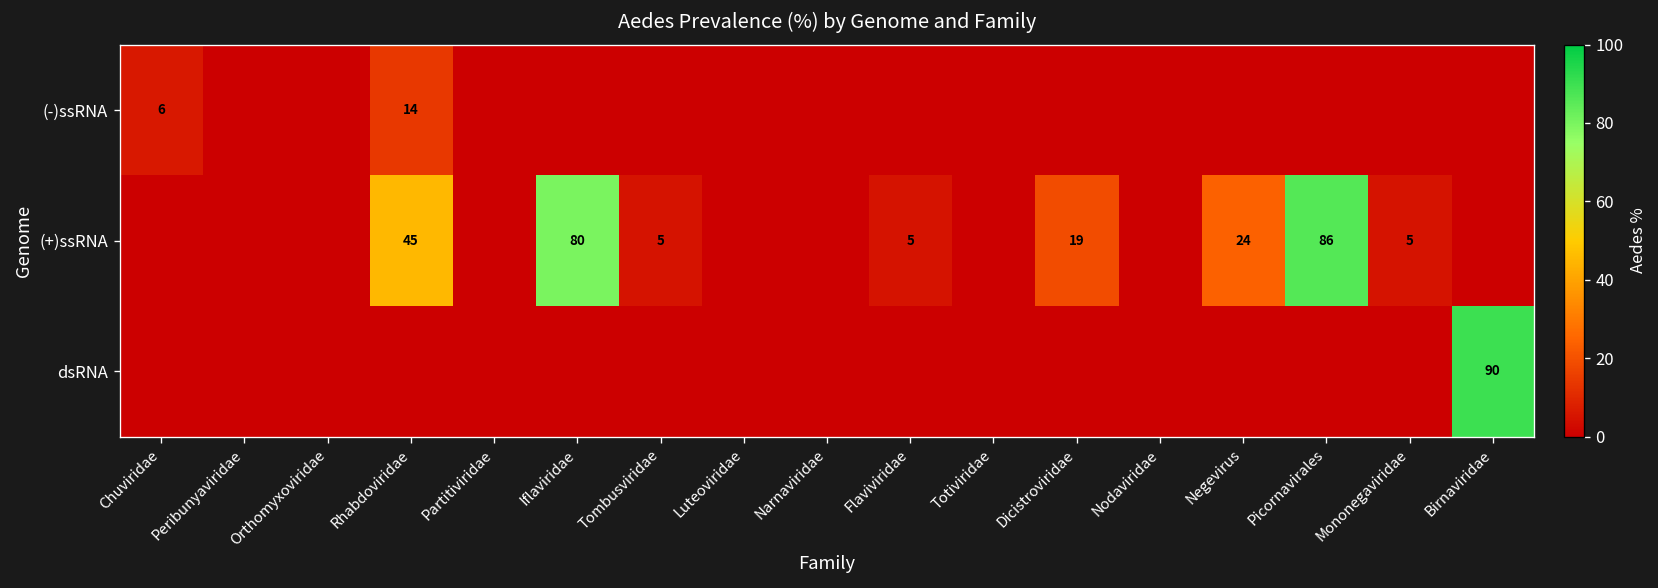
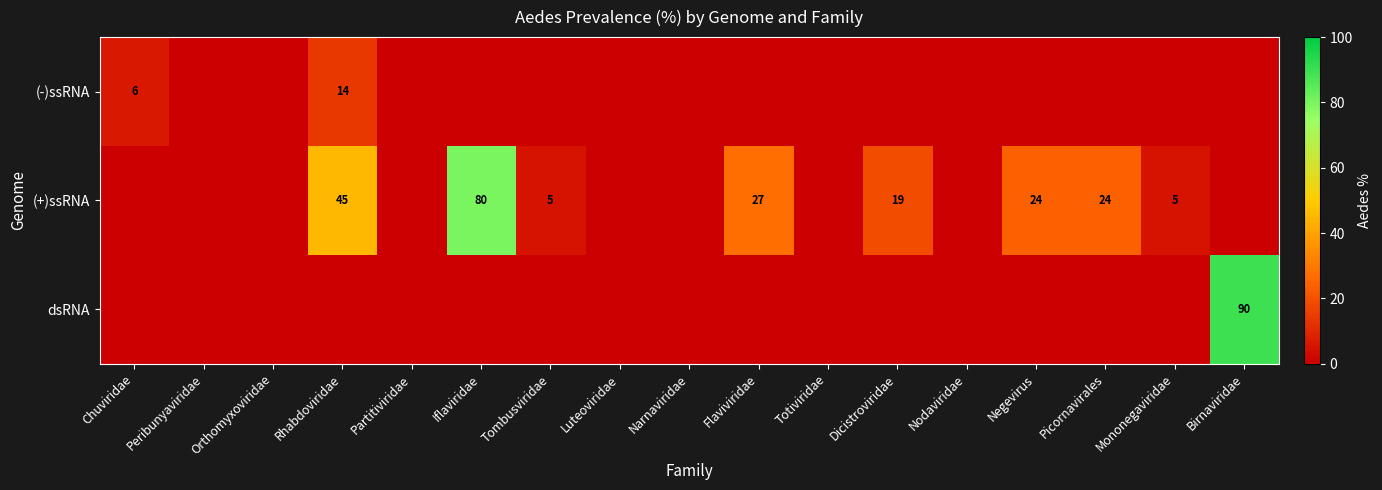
(+)ssRNA, Flaviviridae: 5 -> 27
(+)ssRNA, Picornavirales: 86 -> 24
